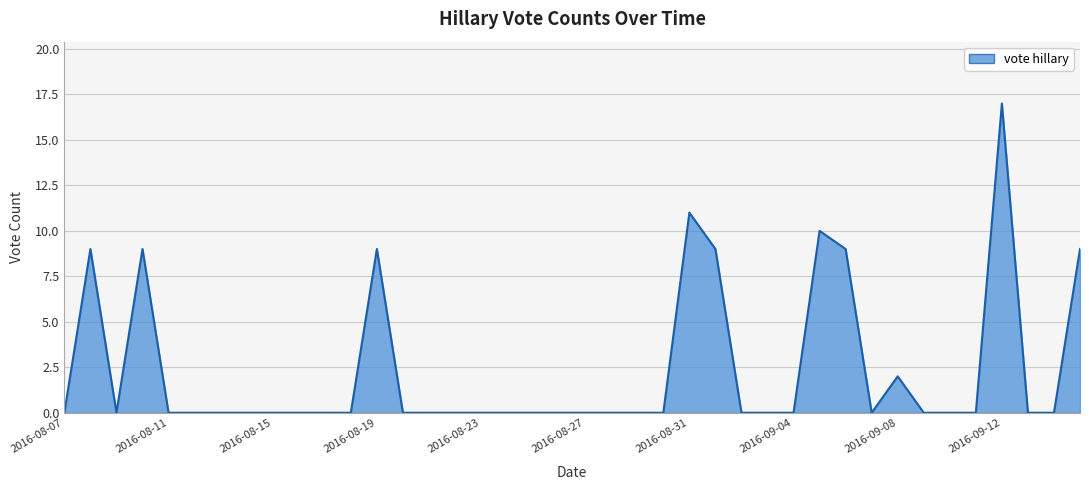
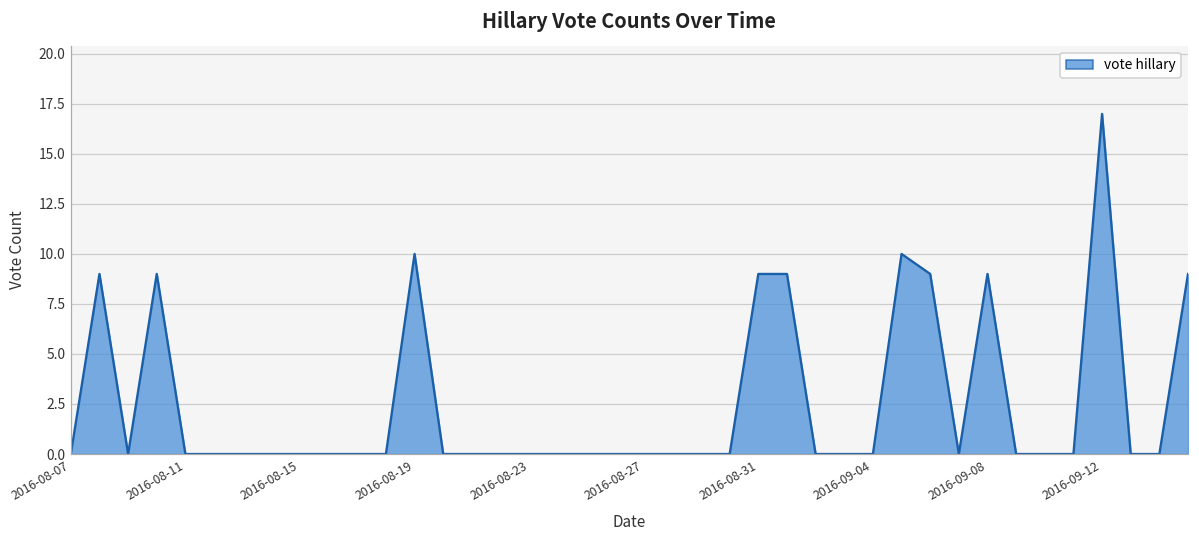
2016-08-19: 9 -> 10
2016-08-31: 11 -> 9
2016-09-08: 2 -> 9
